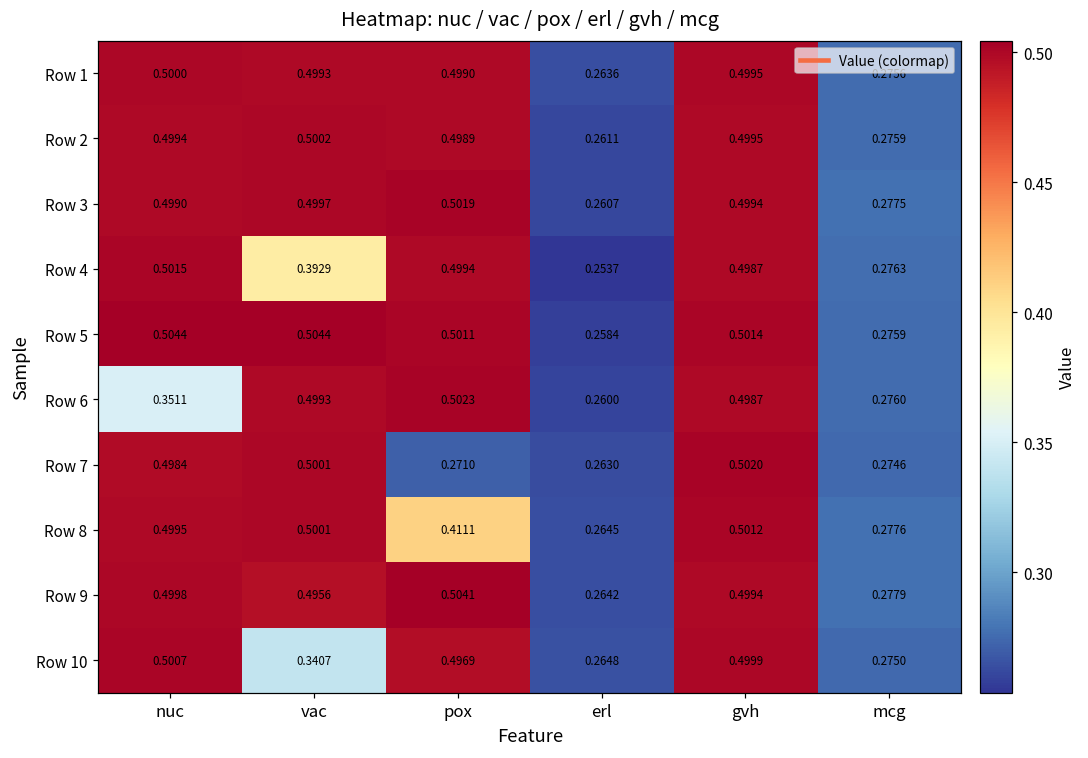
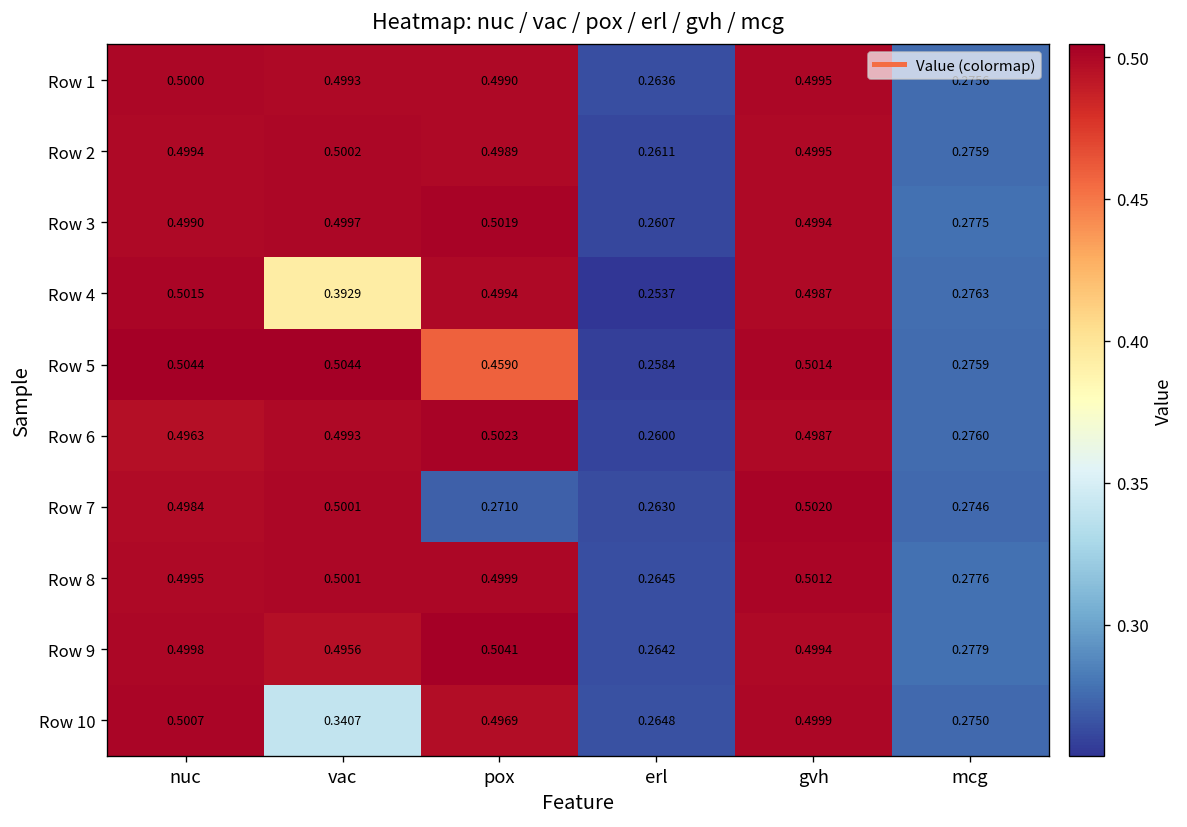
Row 5, pox: 0.5011 -> 0.4590
Row 6, nuc: 0.3511 -> 0.4963
Row 8, pox: 0.4111 -> 0.4999
